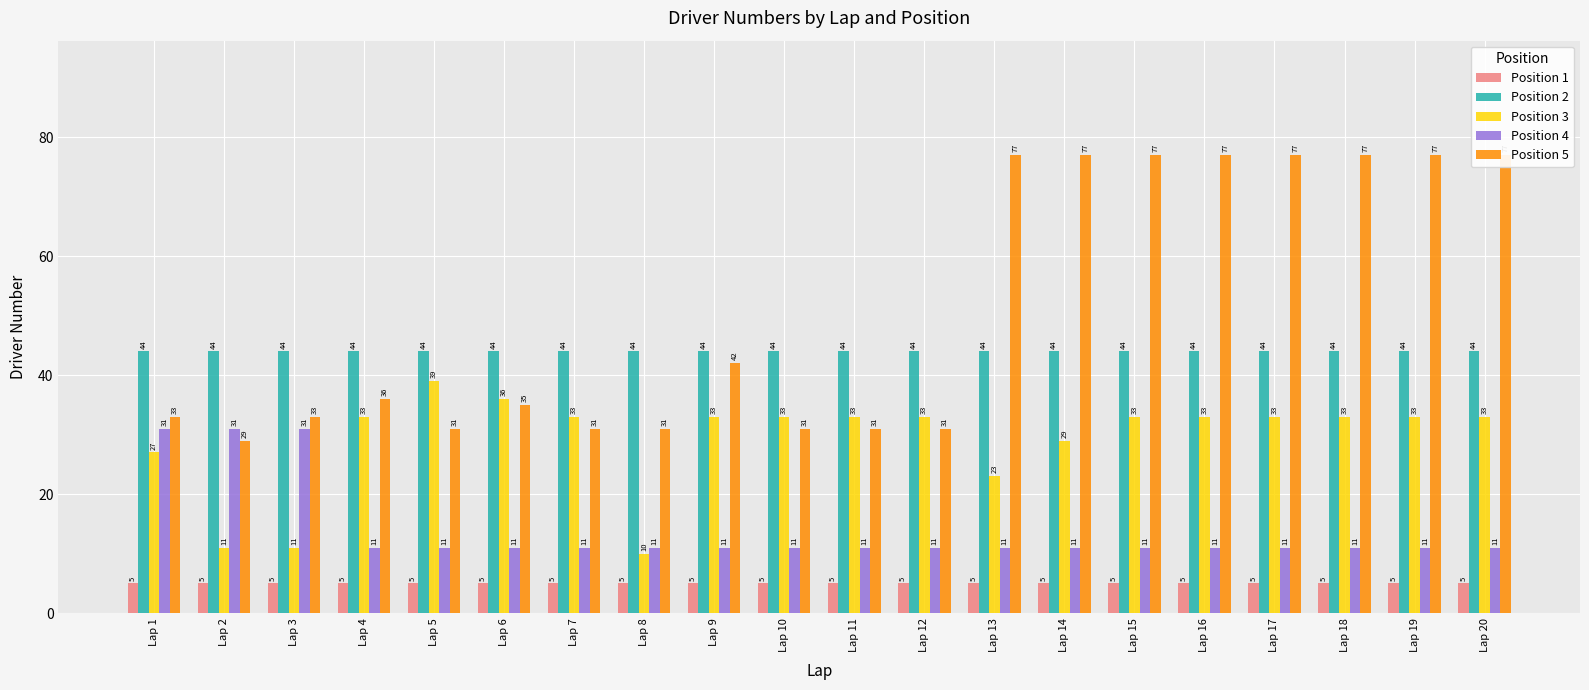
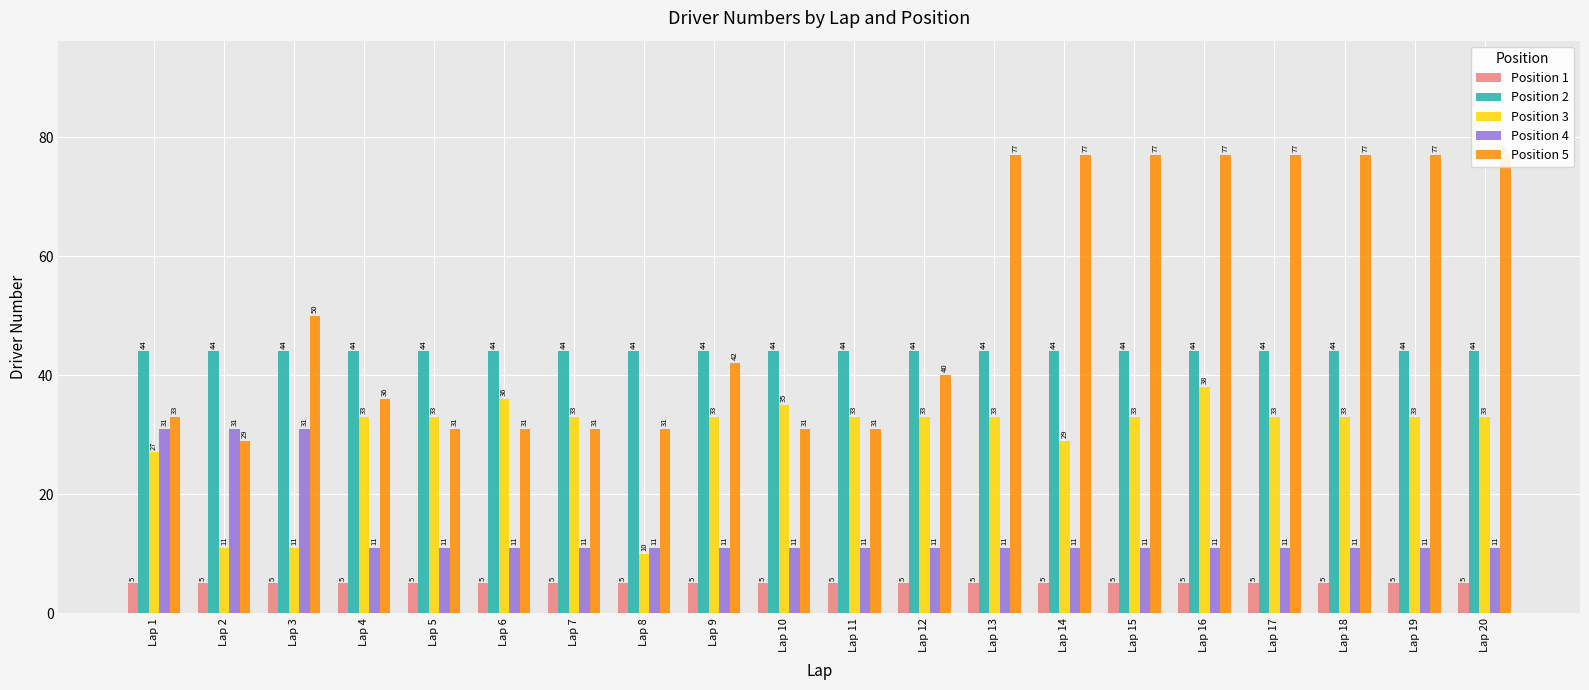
Position 5, Lap 3: 33 -> 50
Position 3, Lap 5: 39 -> 33
Position 5, Lap 6: 35 -> 31
Position 3, Lap 10: 33 -> 35
Position 5, Lap 12: 31 -> 40
Position 3, Lap 13: 23 -> 33
Position 3, Lap 16: 33 -> 38
